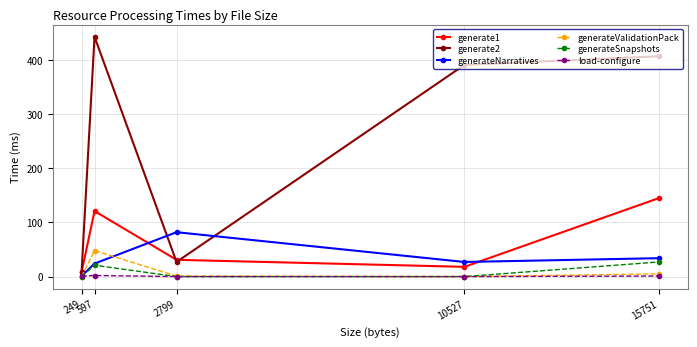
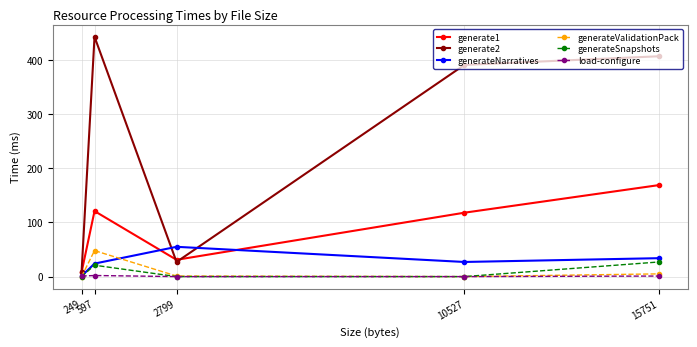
generateNarratives, 2799: 80 -> 60
generate1, 10527: 20 -> 120
generate1, 15751: 150 -> 170
